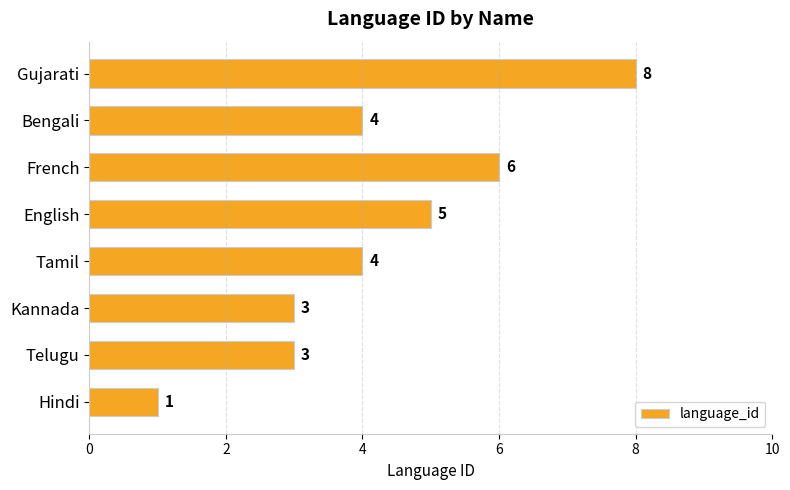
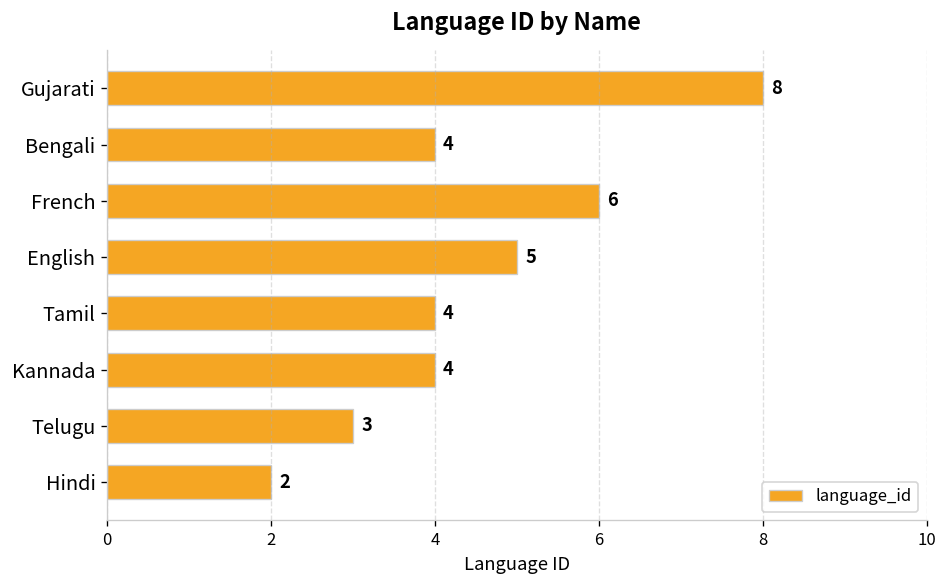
Kannada: 3 -> 4
Hindi: 1 -> 2
